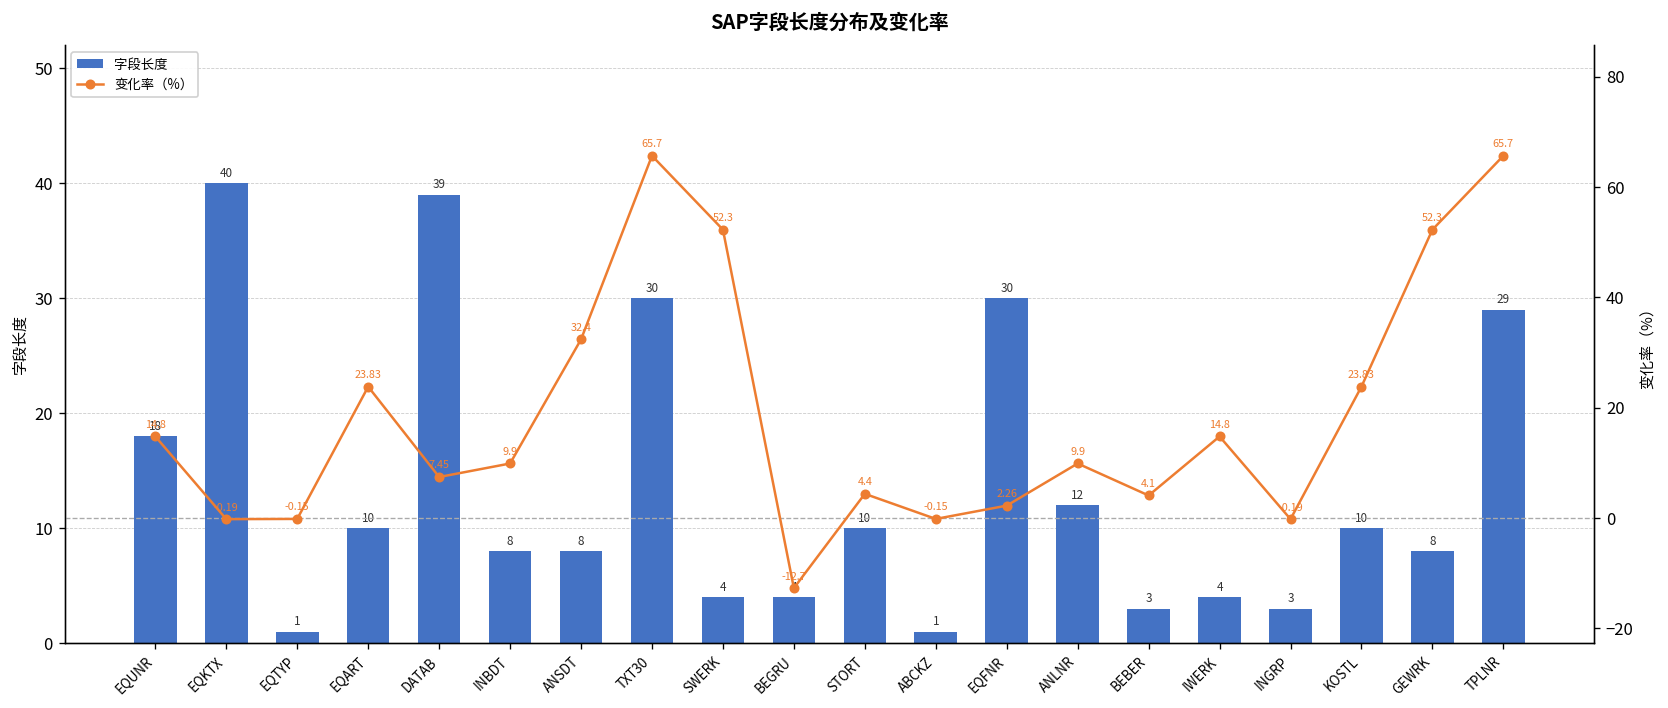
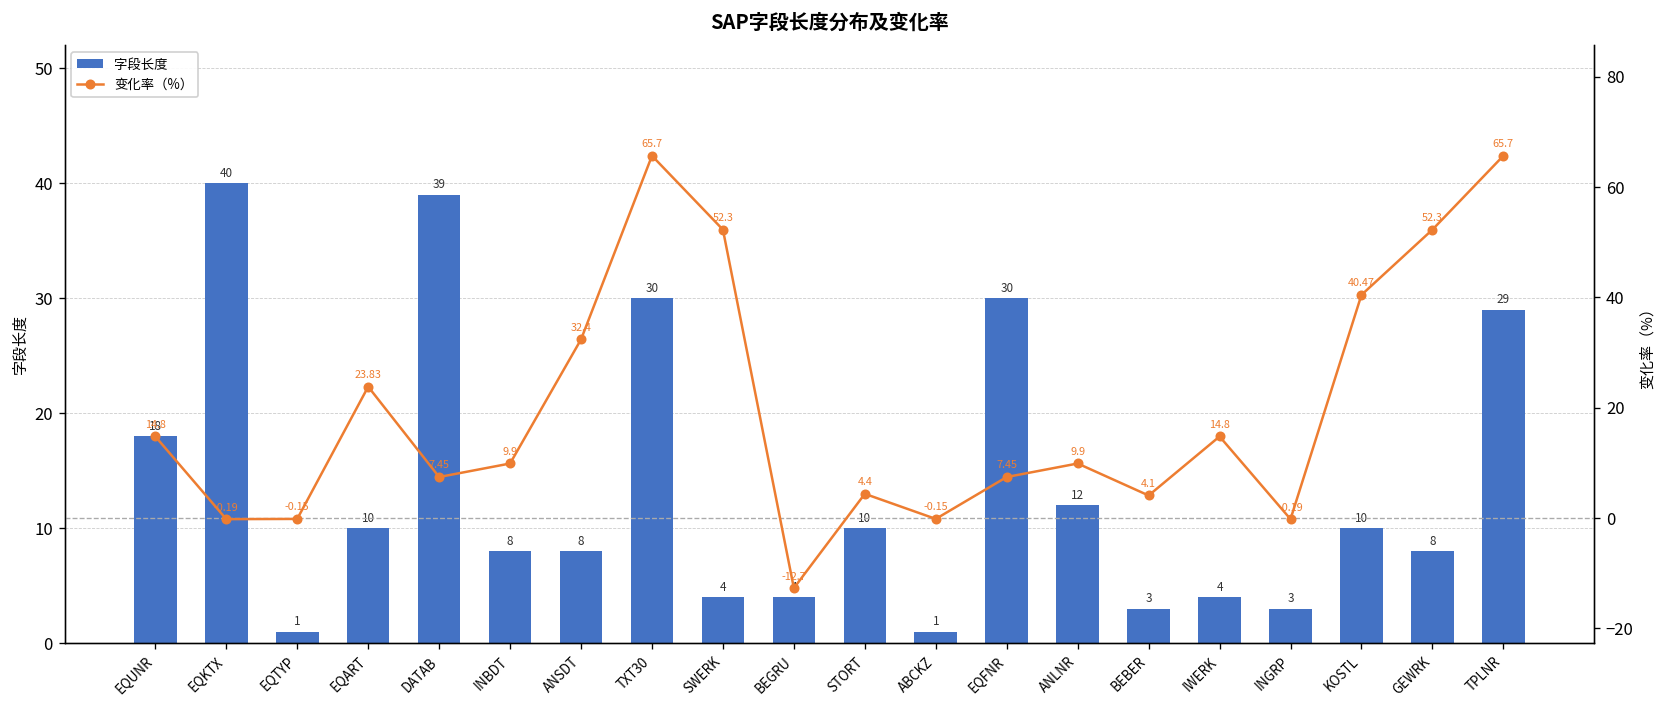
变化率（%）, EQFNR: 2.26 -> 7.45
变化率（%）, KOSTL: 23.83 -> 40.47
